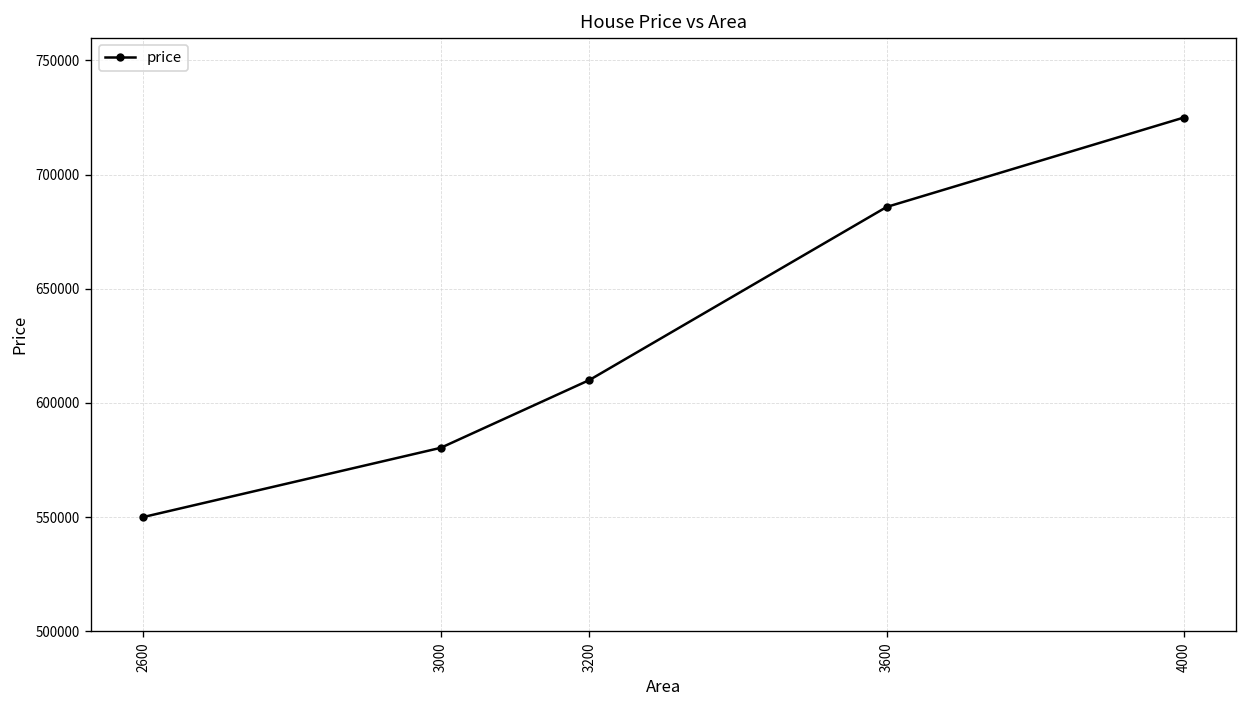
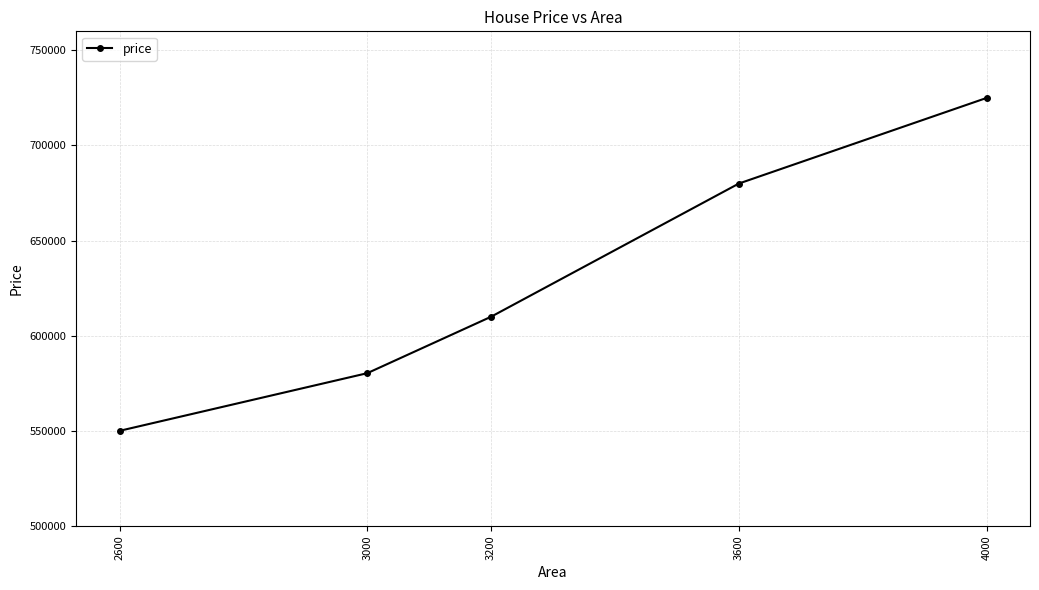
3600: 686000 -> 680000
